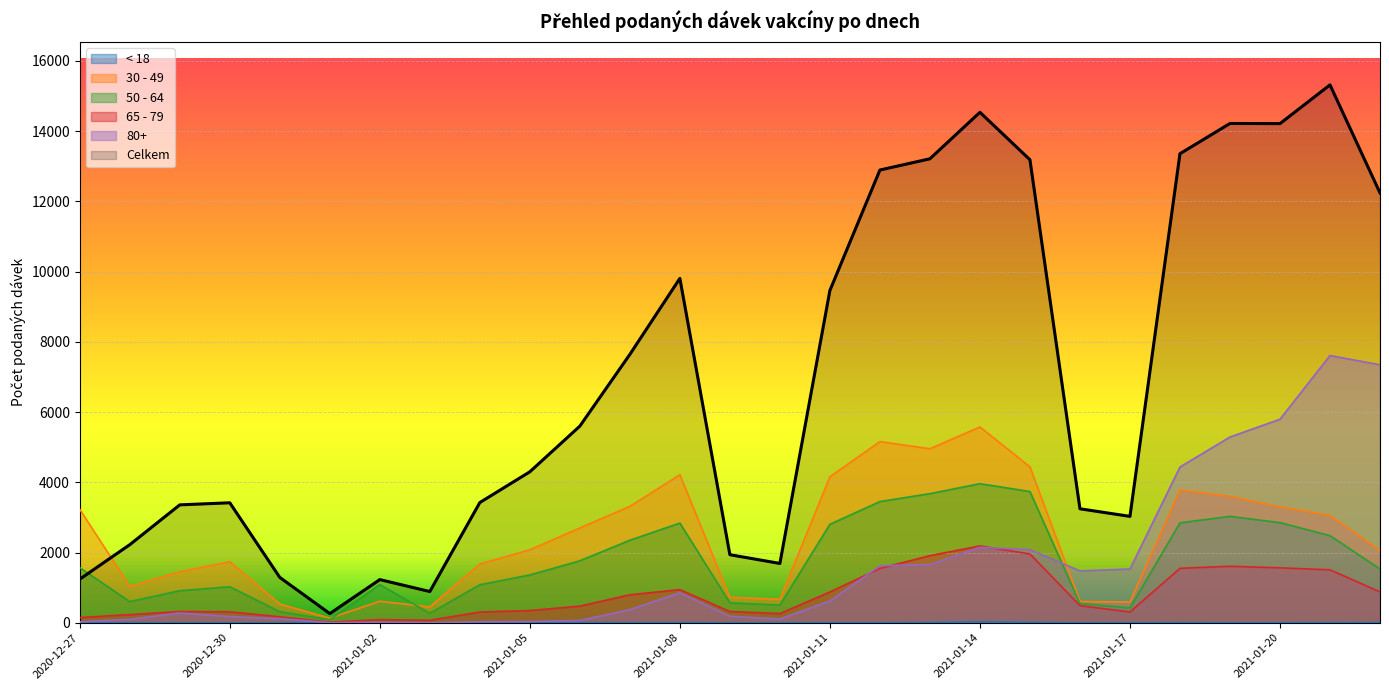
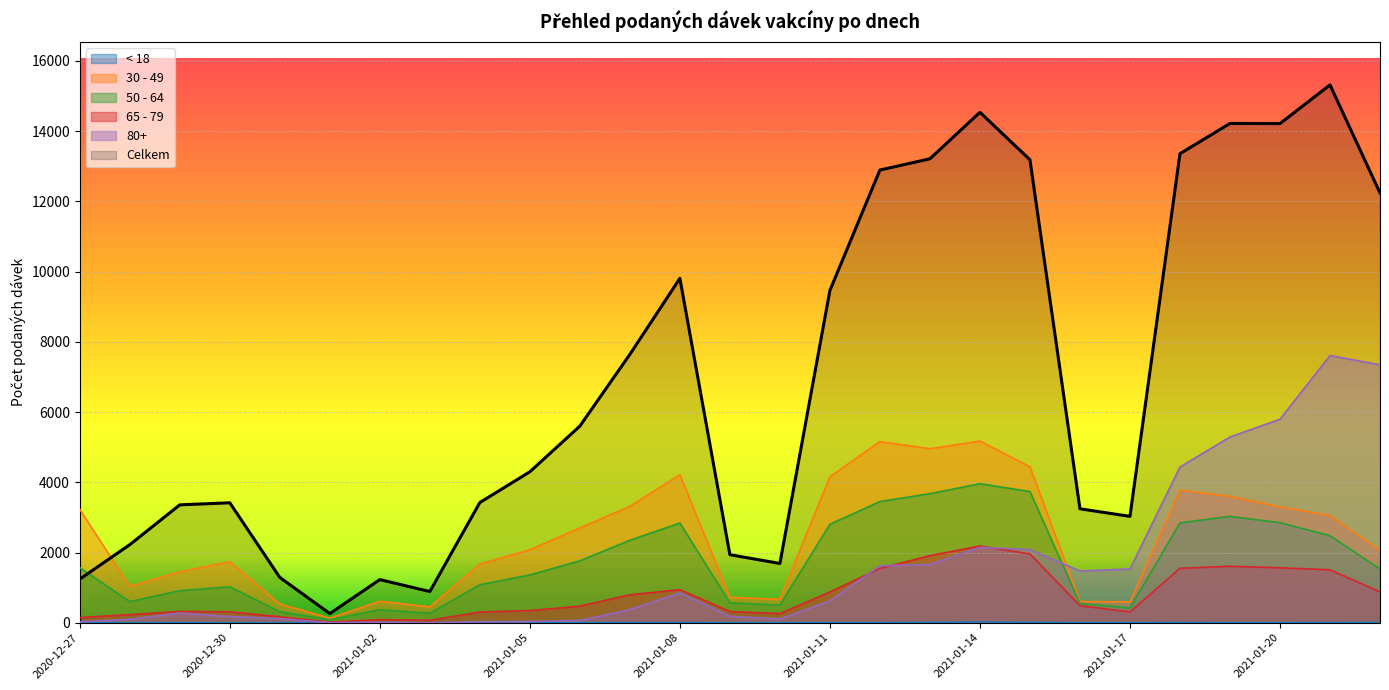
50 - 64, 2021-01-02: 1100 -> 400
30 - 49, 2021-01-14: 5600 -> 5200
